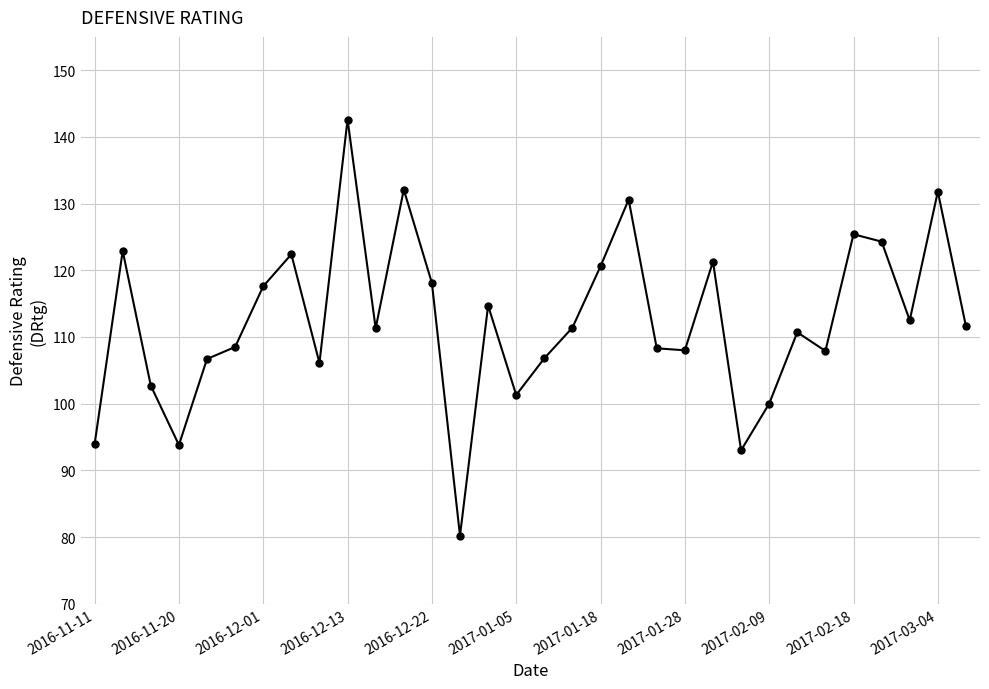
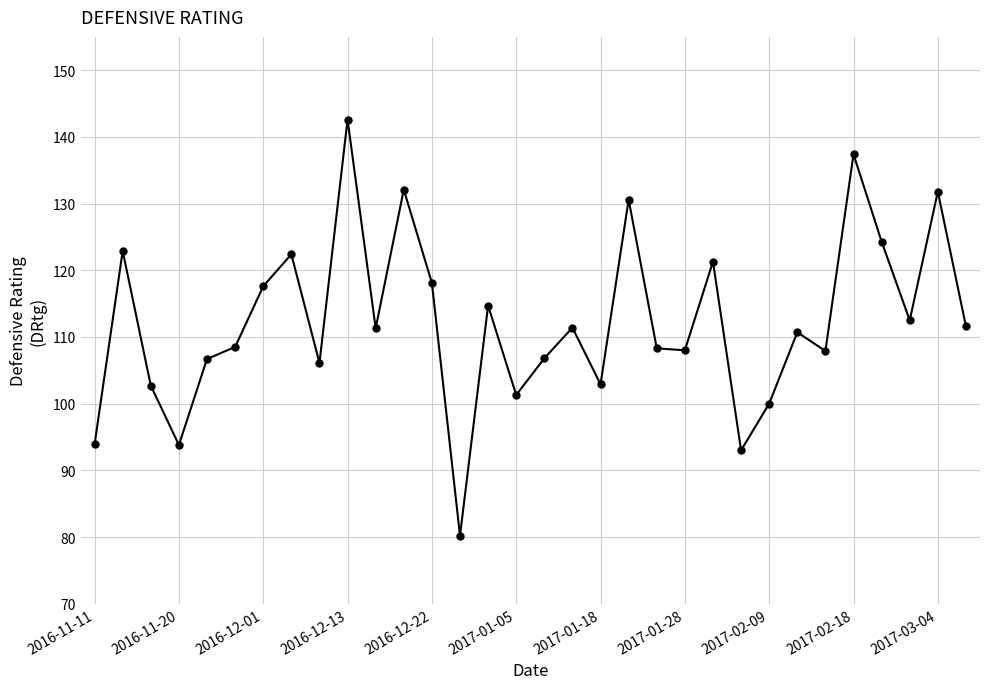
2017-01-18: 121 -> 103
2017-02-18: 125 -> 137
